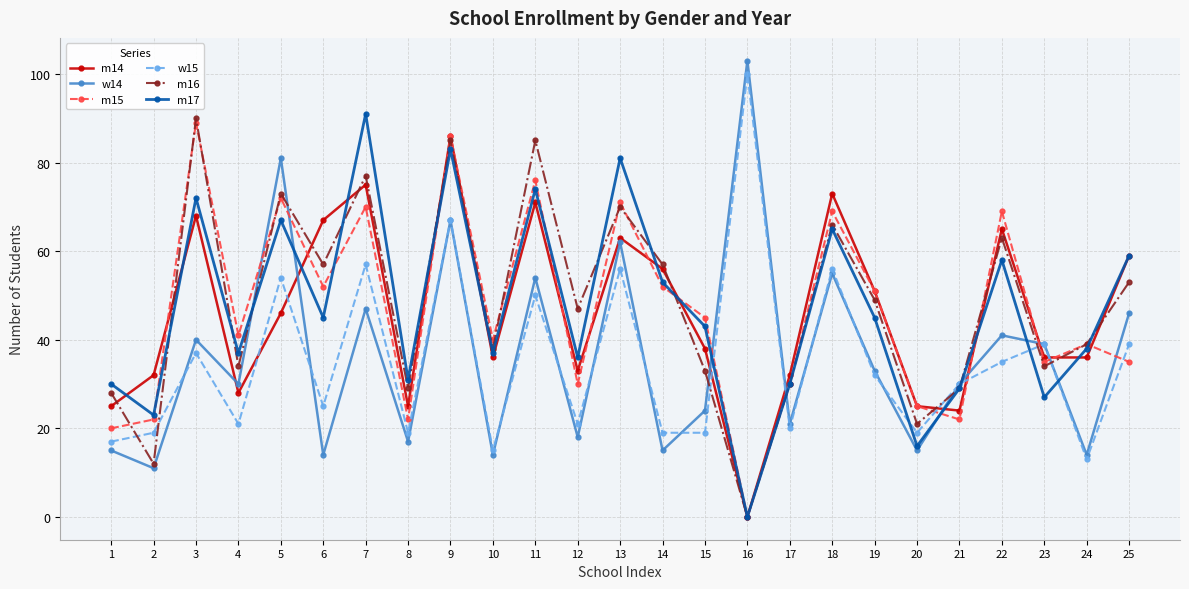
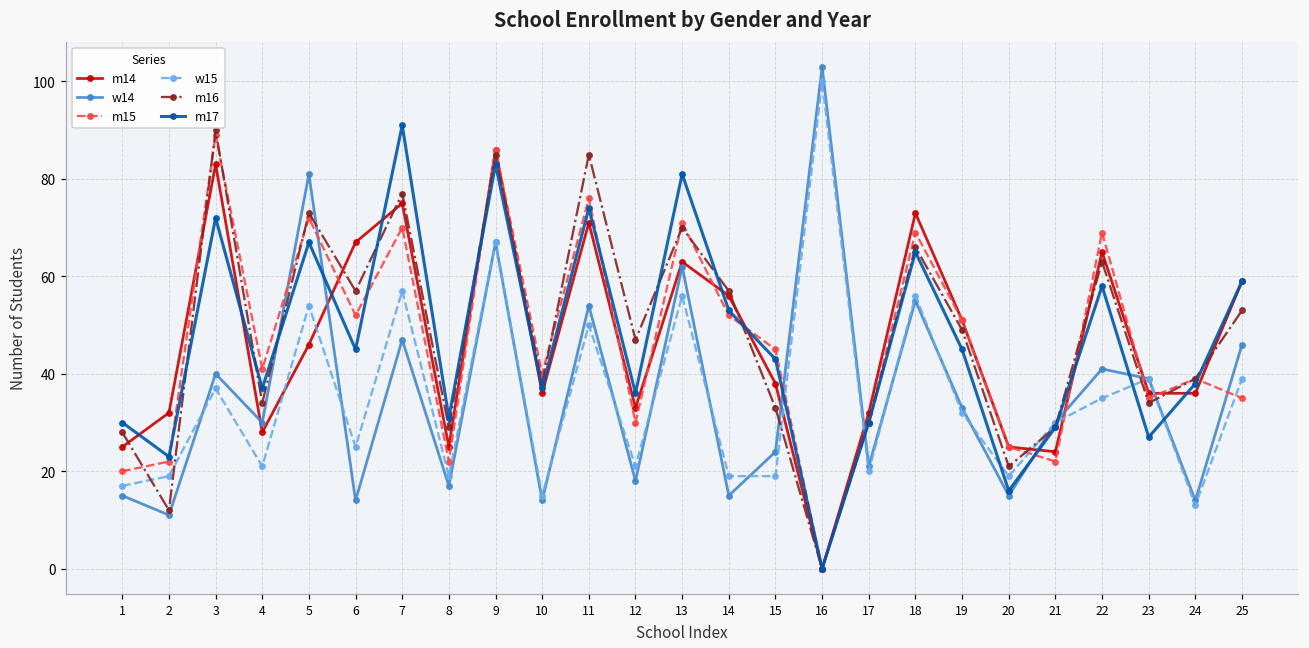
m14, 3: 68 -> 83
